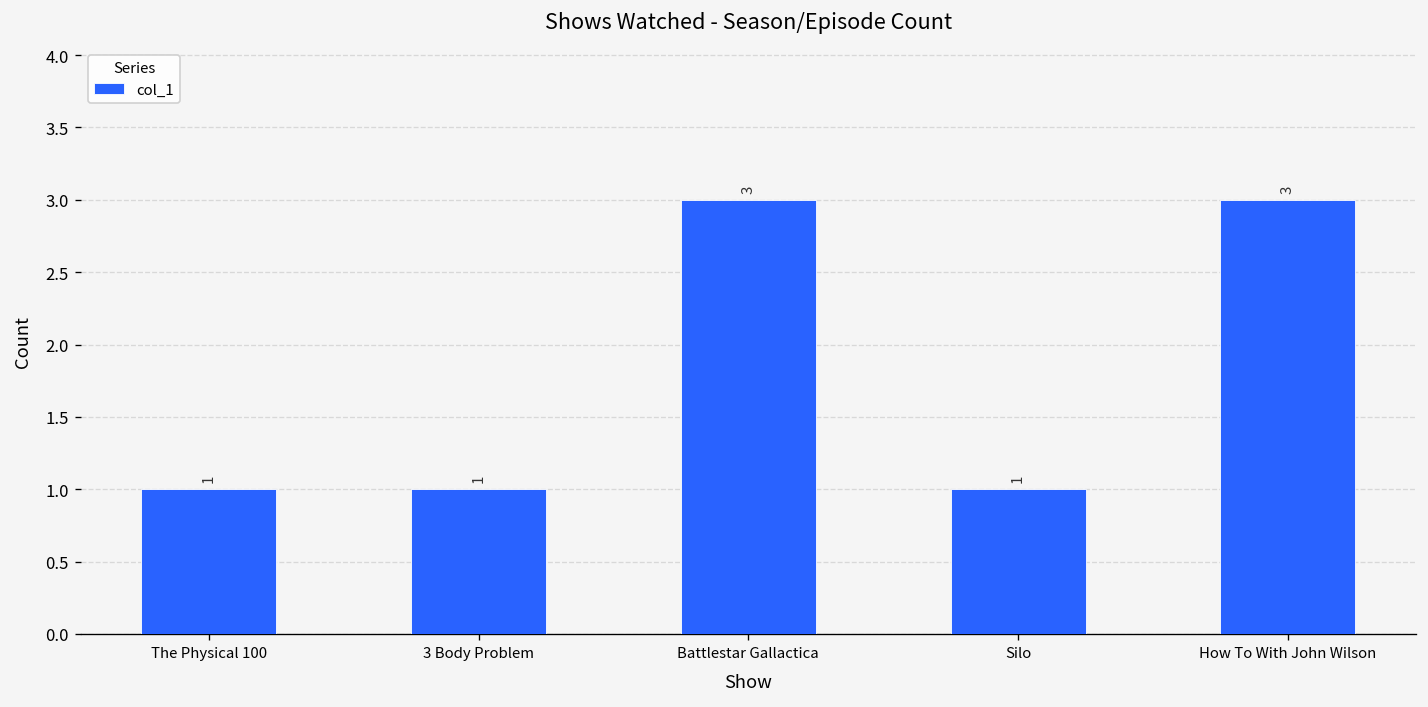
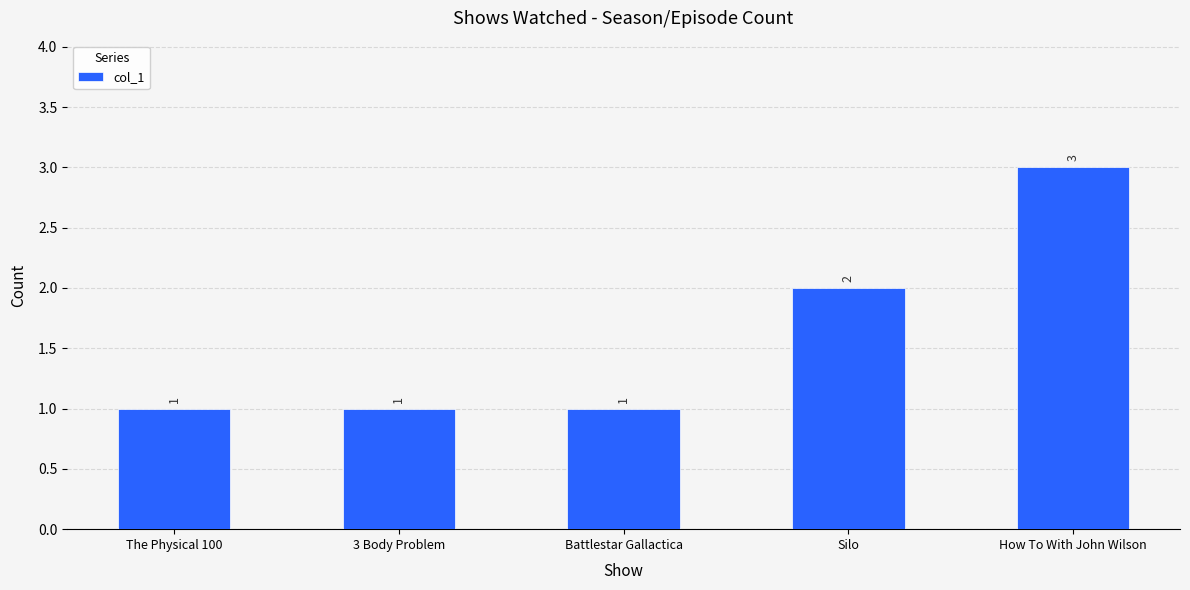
Battlestar Gallactica: 3 -> 1
Silo: 1 -> 2
